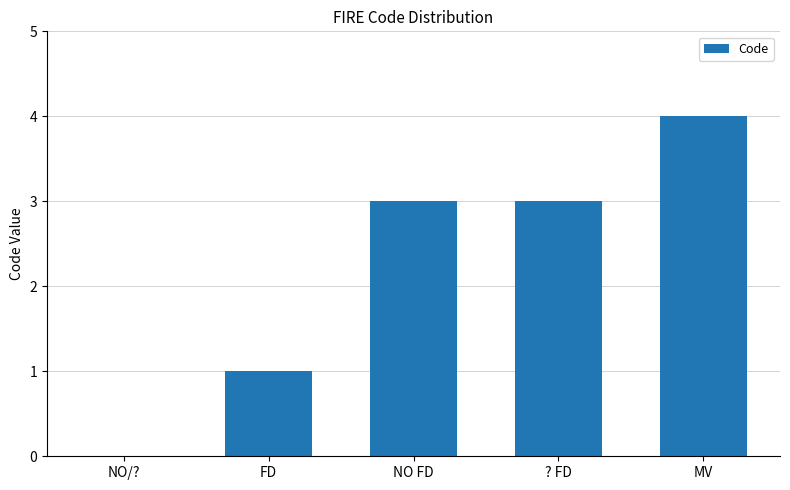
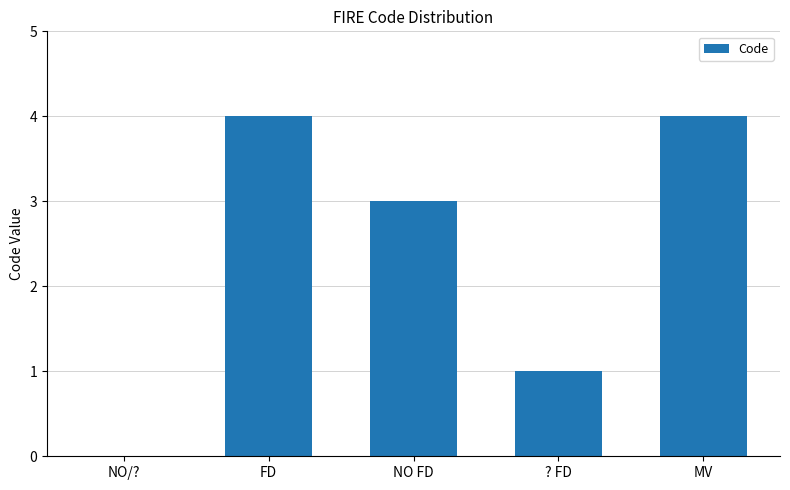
FD: 1 -> 4
? FD: 3 -> 1
